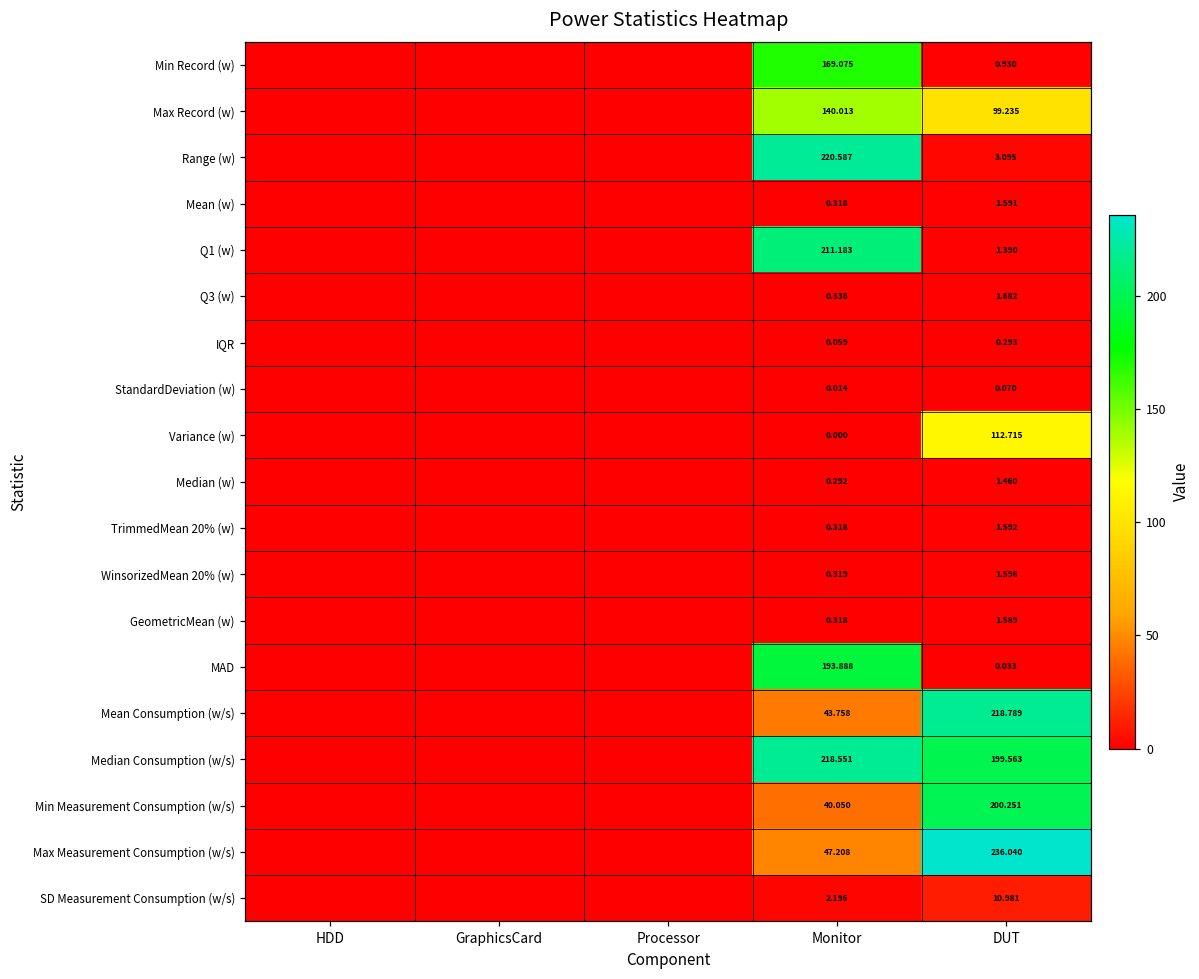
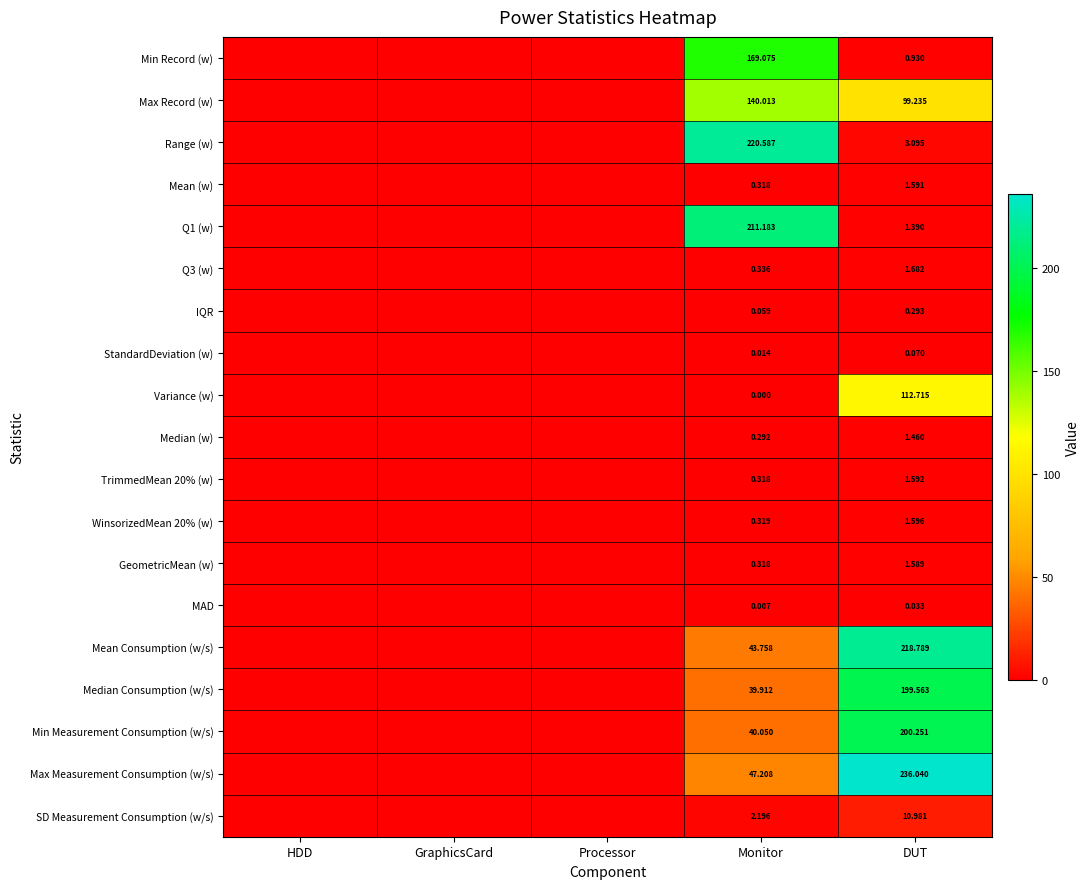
MAD, Monitor: 193.888 -> 0.007
Median Consumption (w/s), Monitor: 218.551 -> 39.912
